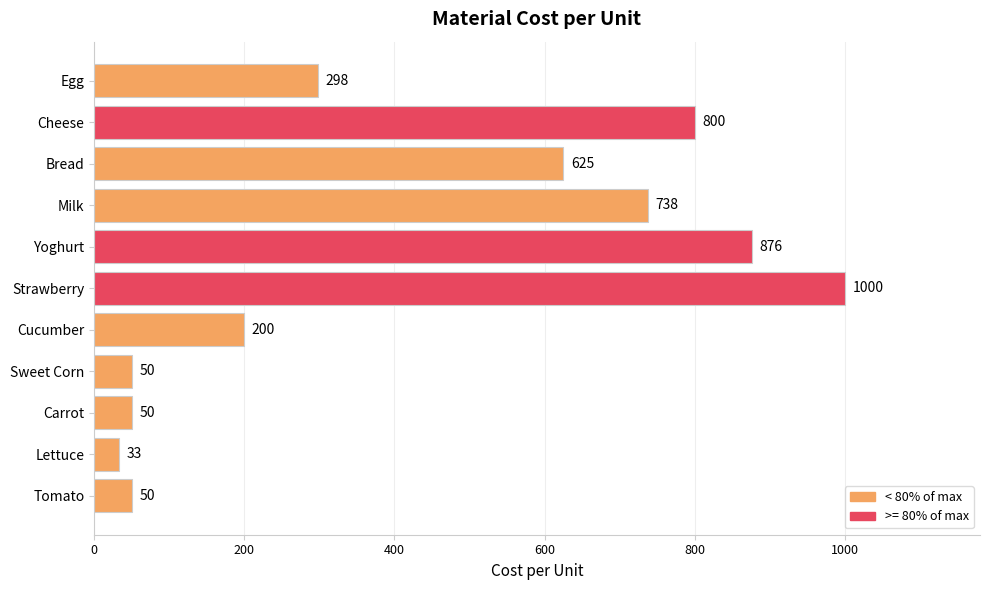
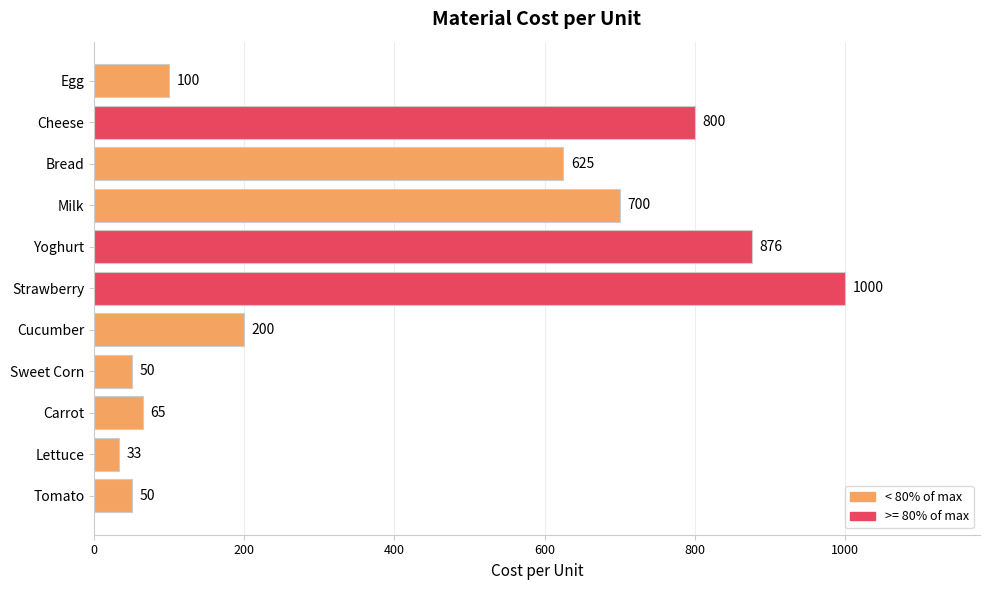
Egg: 298 -> 100
Milk: 738 -> 700
Carrot: 50 -> 65
